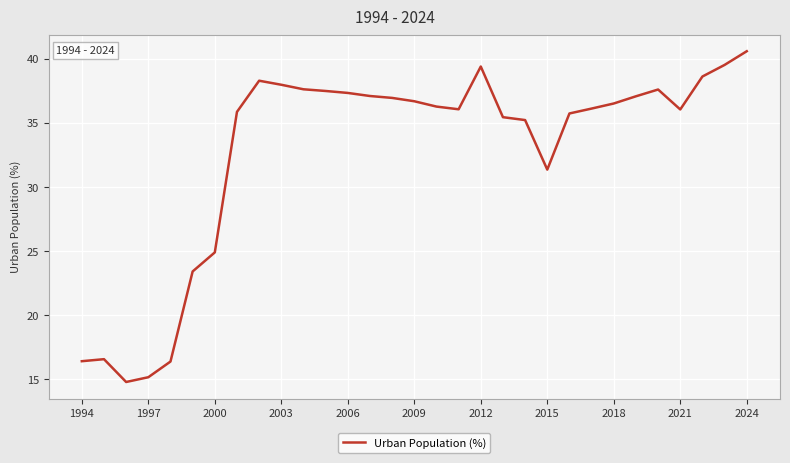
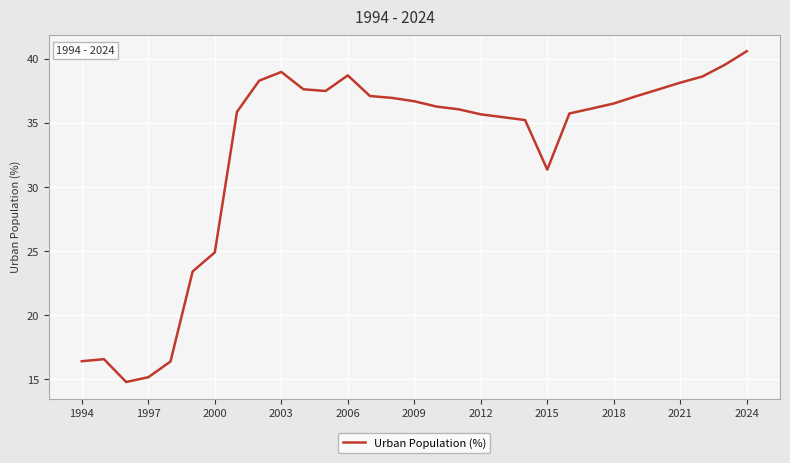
2003: 38 -> 39
2006: 37.4 -> 38.7
2012: 39.4 -> 35.7
2021: 36.1 -> 38.2
